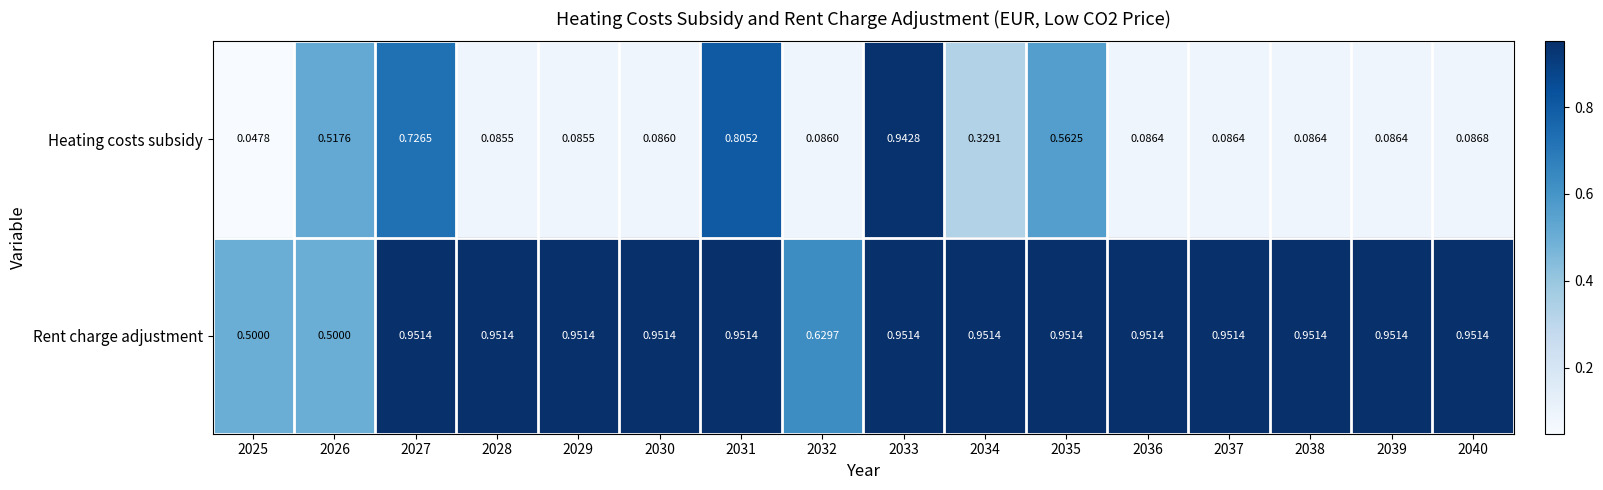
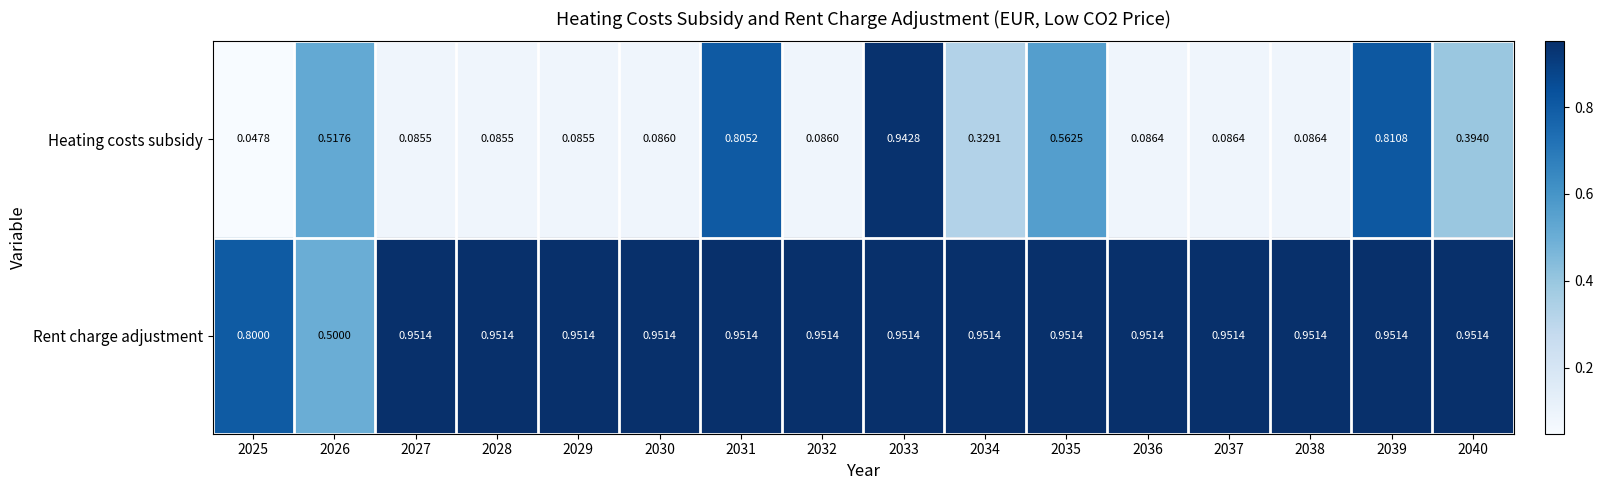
Heating costs subsidy, 2027: 0.7265 -> 0.0855
Heating costs subsidy, 2039: 0.0864 -> 0.8108
Heating costs subsidy, 2040: 0.0868 -> 0.3940
Rent charge adjustment, 2025: 0.5000 -> 0.8000
Rent charge adjustment, 2032: 0.6297 -> 0.9514
